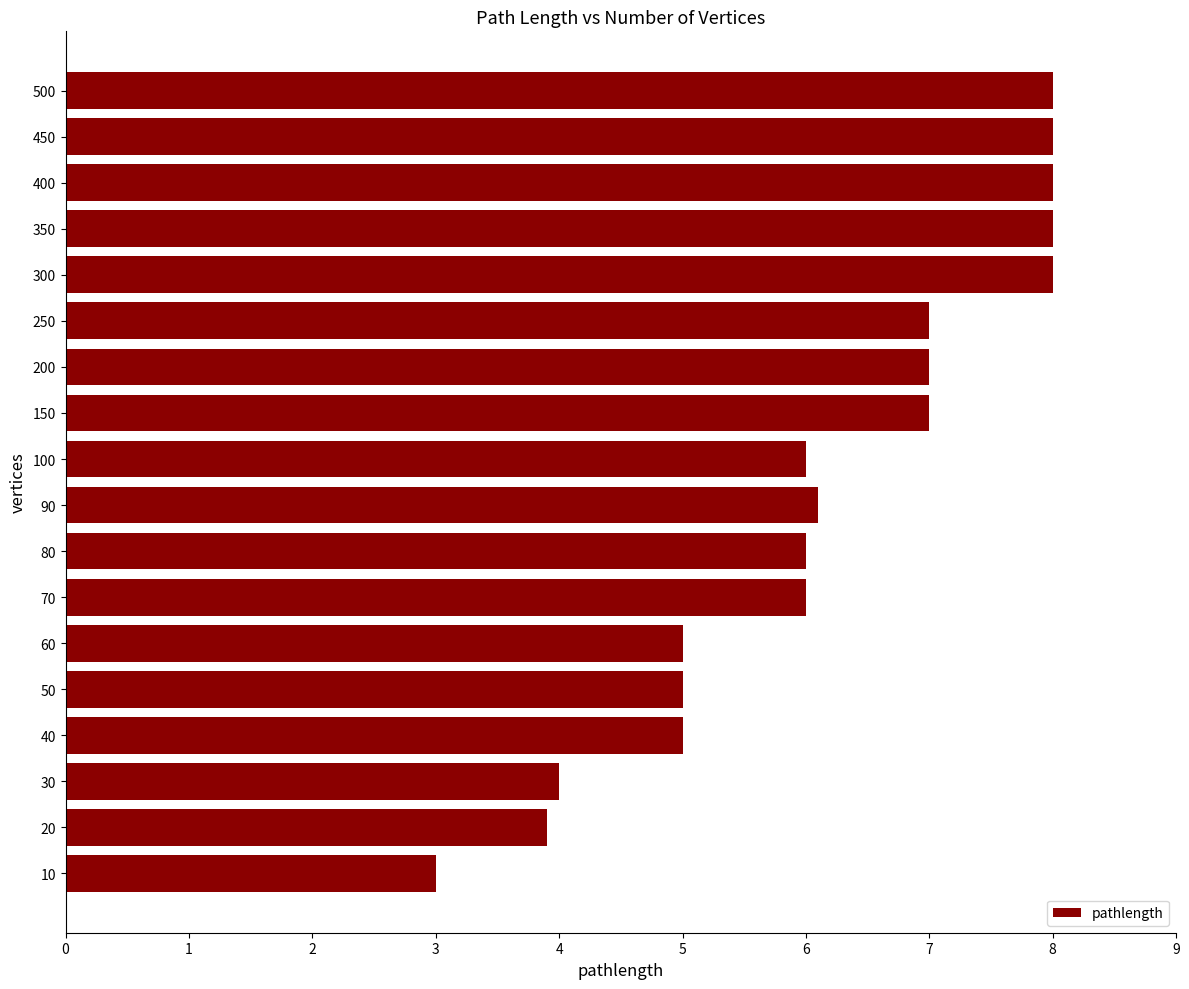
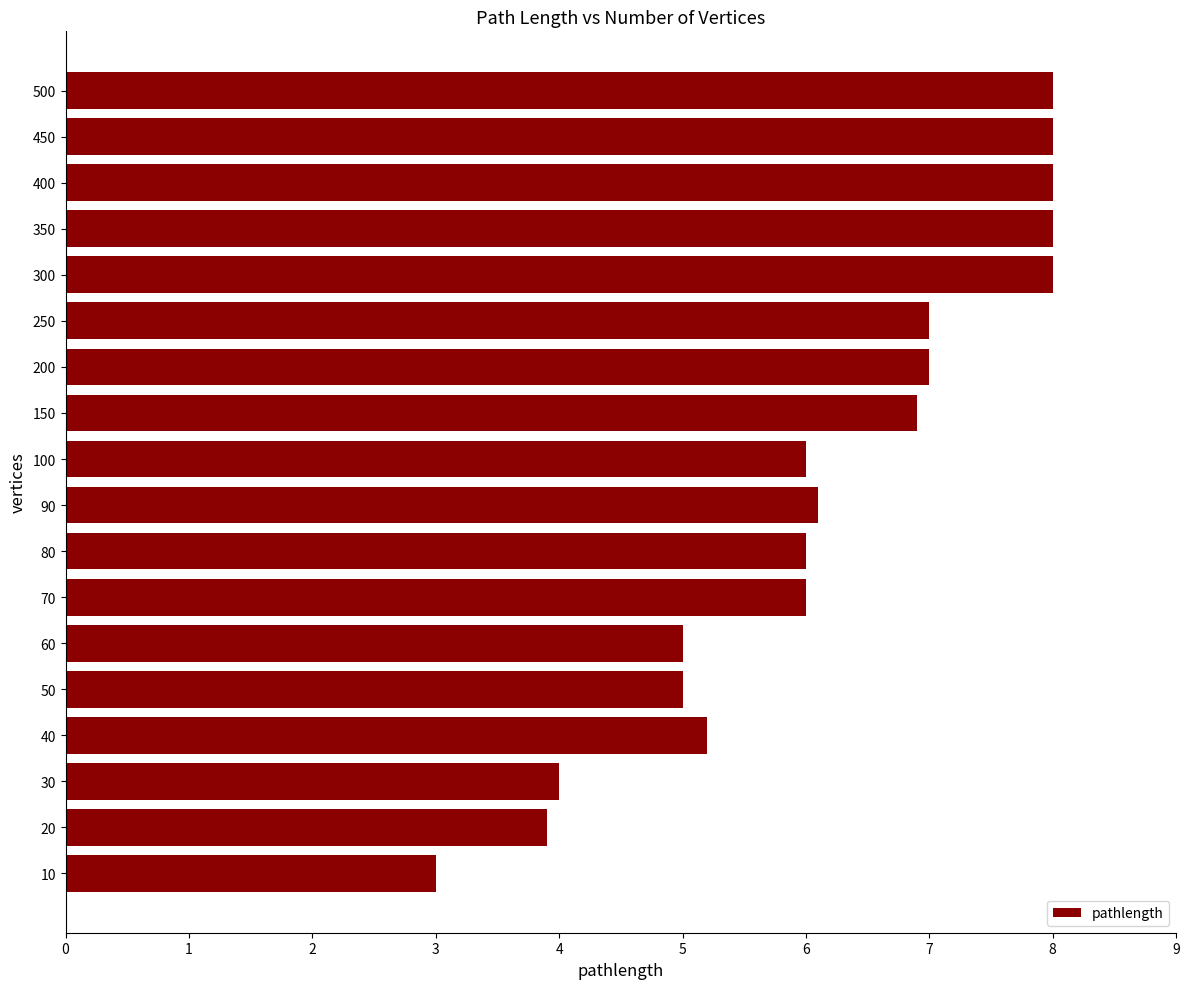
150: 7.0 -> 6.9
40: 5.0 -> 5.2
